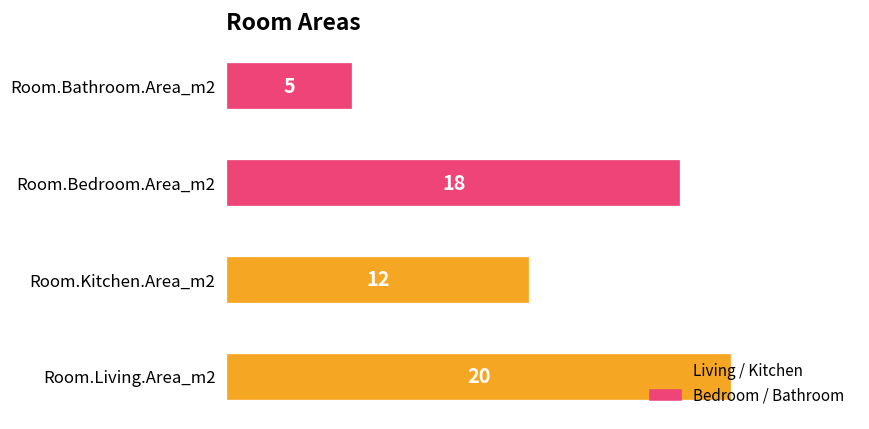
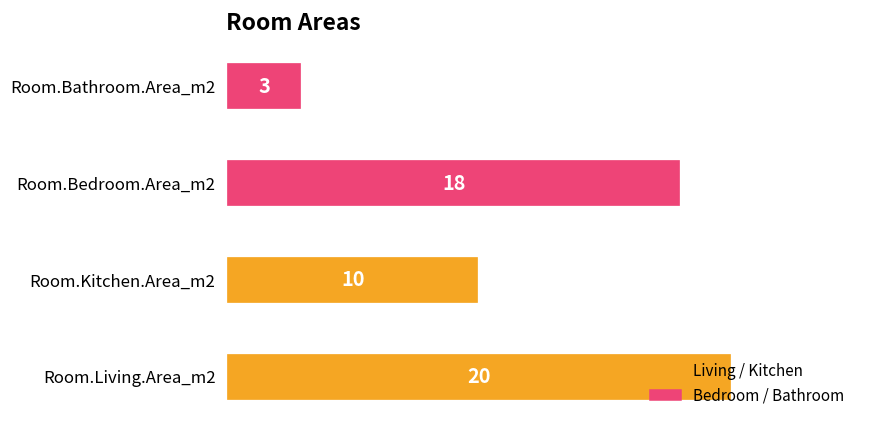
Room.Bathroom.Area_m2: 5 -> 3
Room.Kitchen.Area_m2: 12 -> 10
